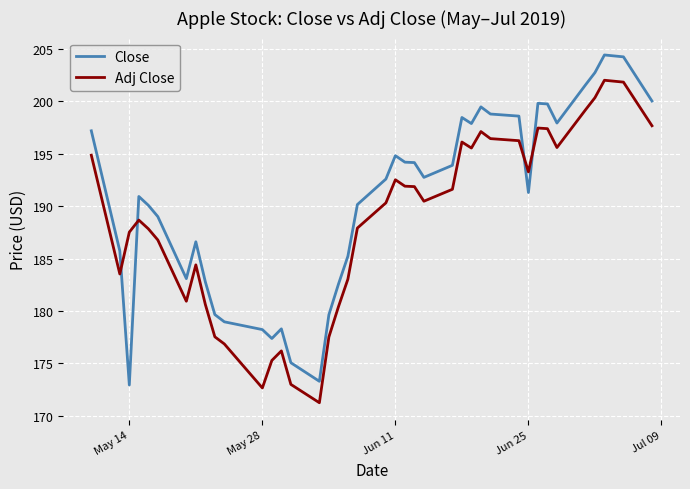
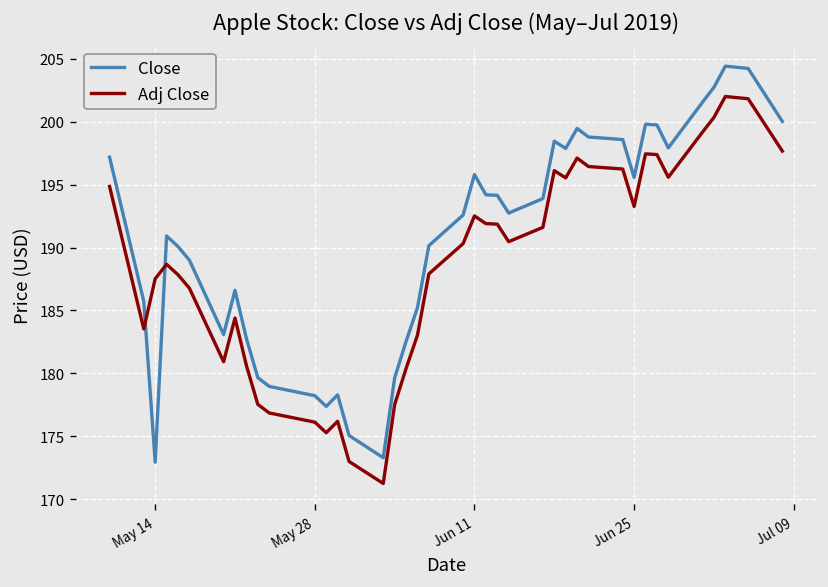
Adj Close, May 28: 172.7 -> 176.1
Close, Jun 11: 194.8 -> 195.8
Close, Jun 25: 191.3 -> 195.6
